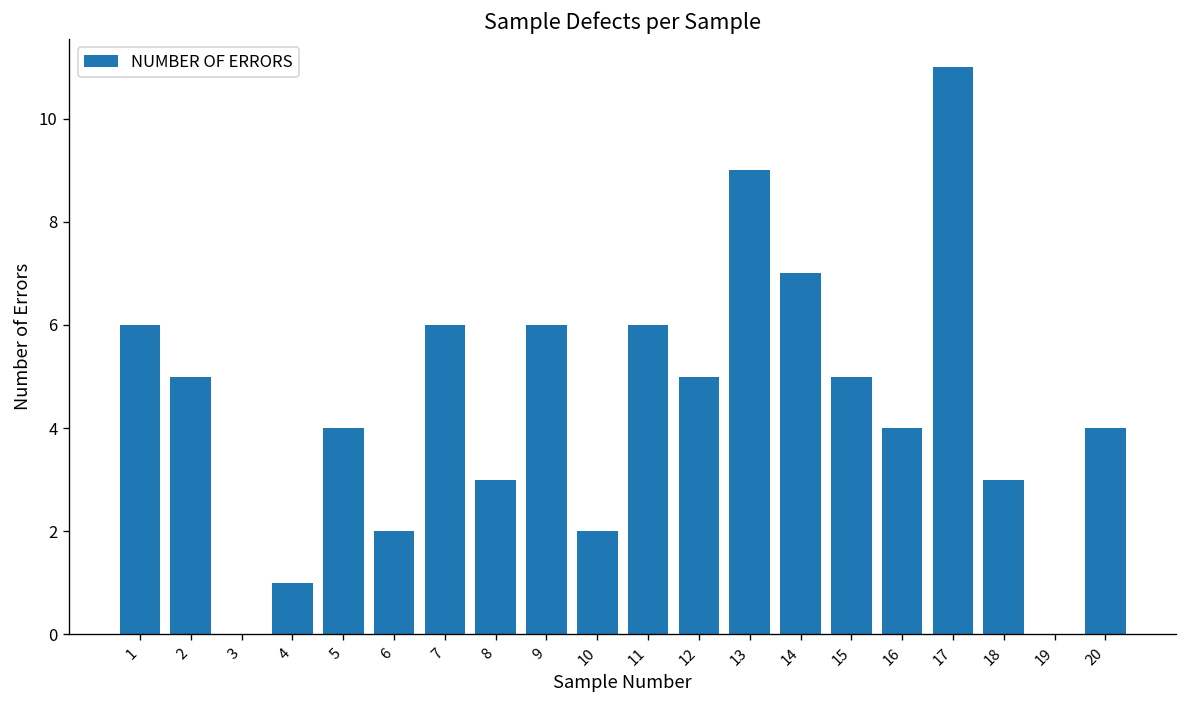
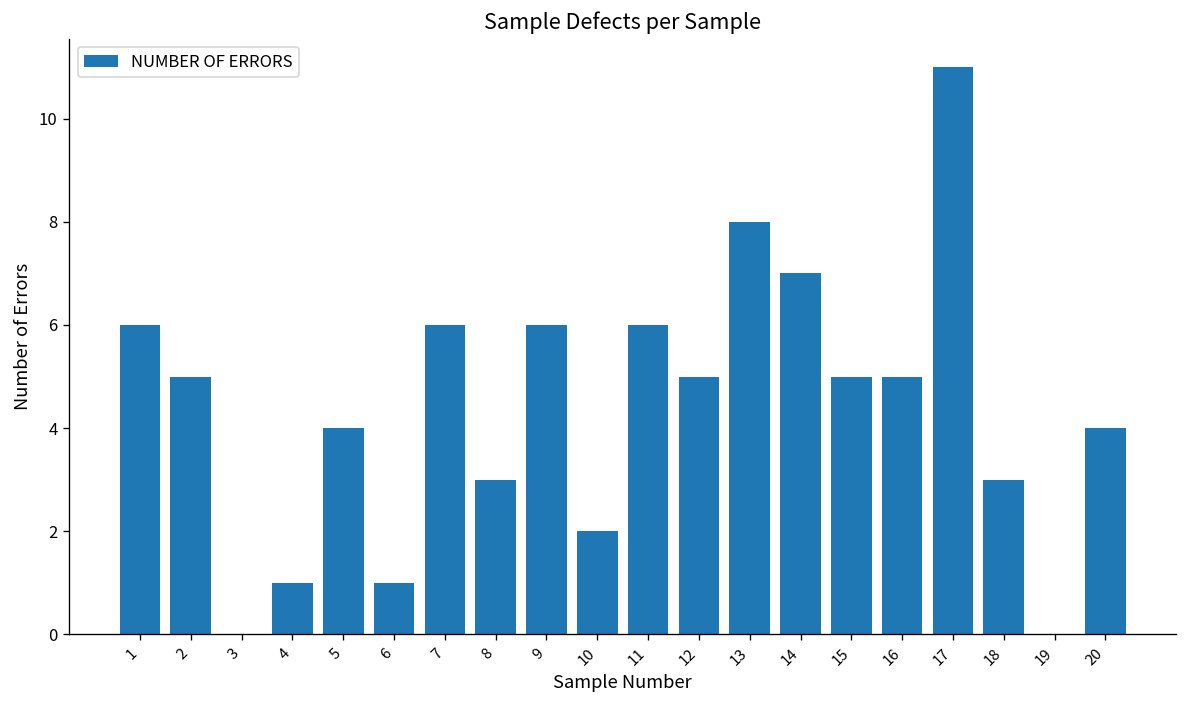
6: 2 -> 1
13: 9 -> 8
16: 4 -> 5
